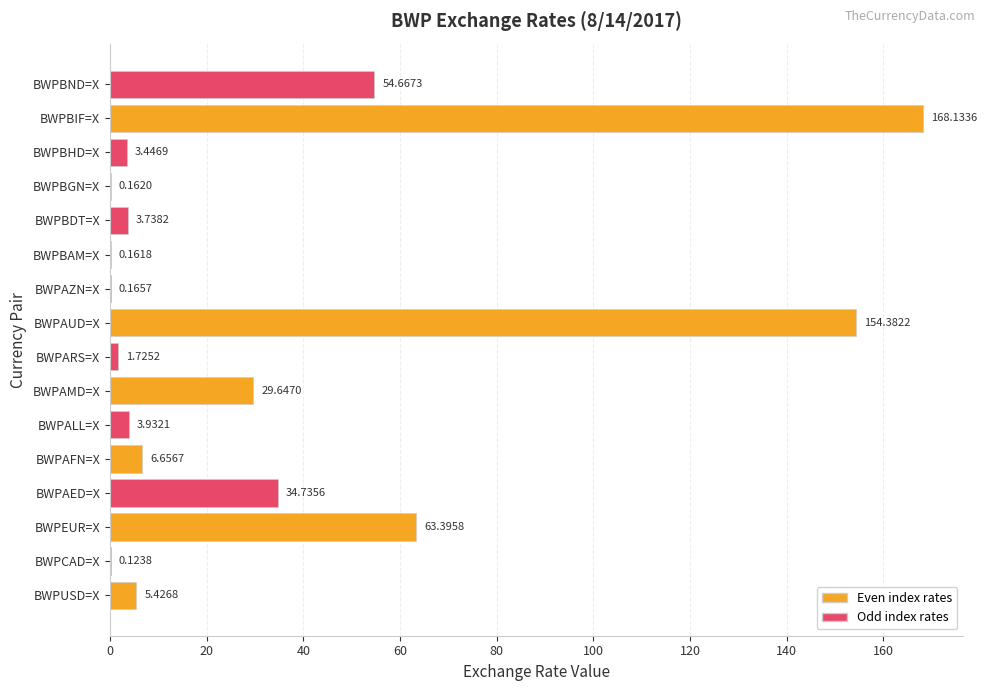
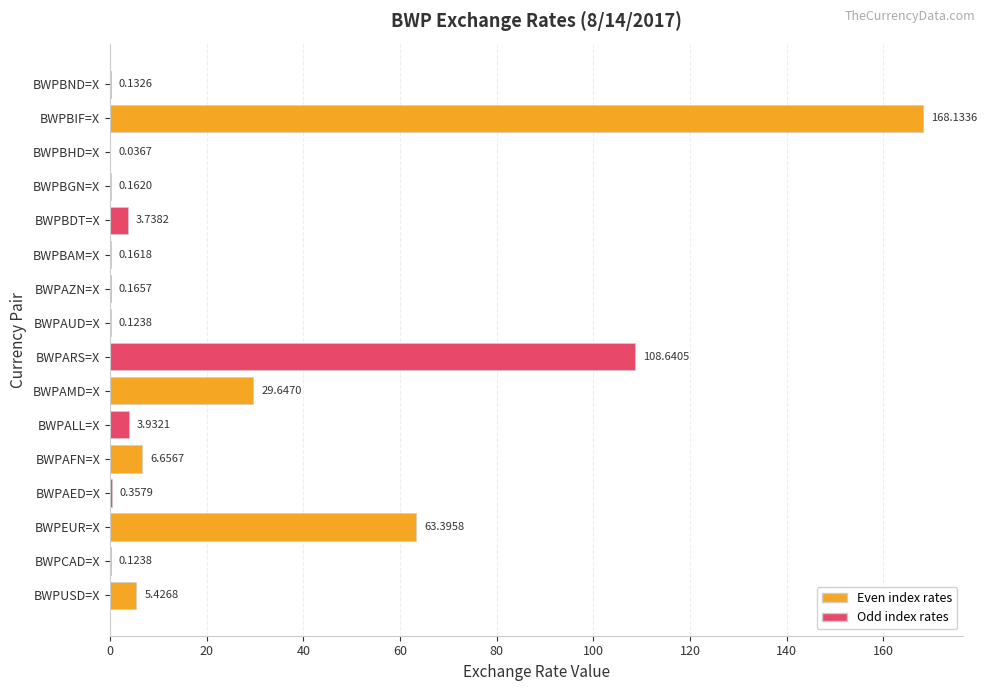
BWPBND=X: 54.6673 -> 0.1326
BWPBHD=X: 3.4469 -> 0.0367
BWPAUD=X: 154.3822 -> 0.1238
BWPARS=X: 1.7252 -> 108.6405
BWPAED=X: 34.7356 -> 0.3579
